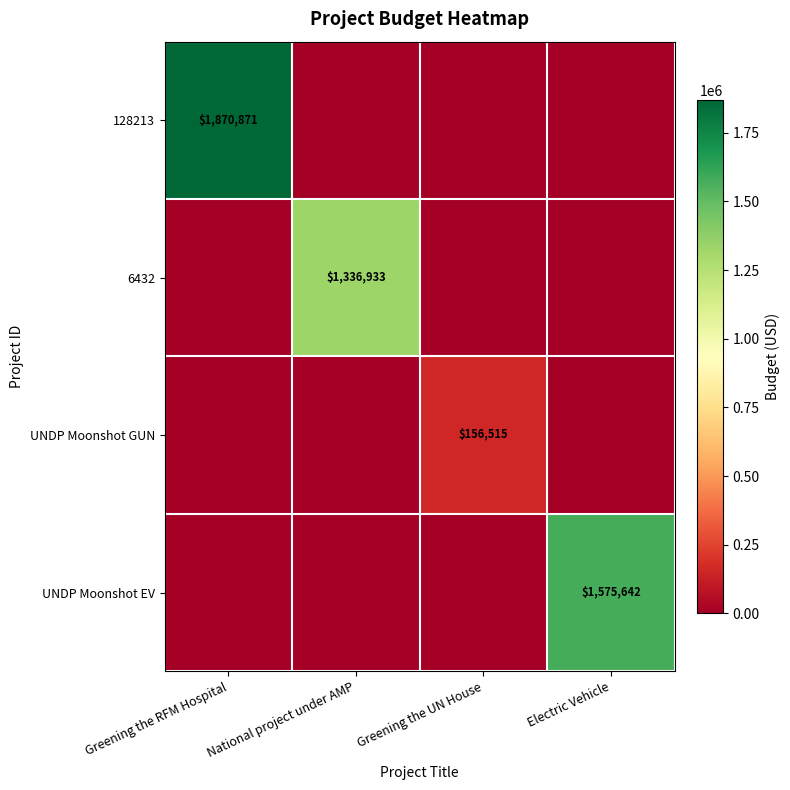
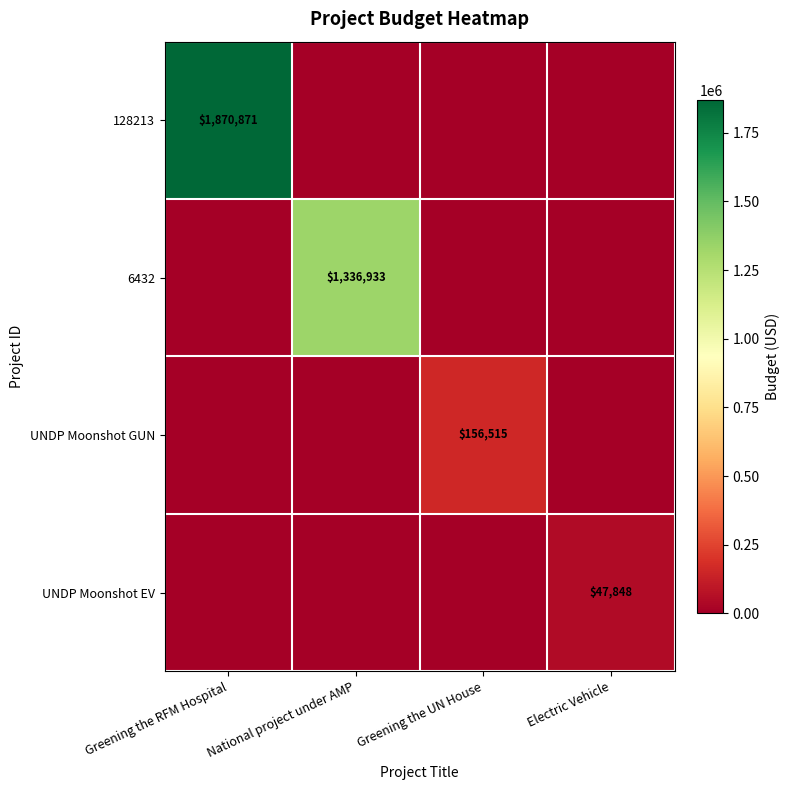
UNDP Moonshot EV, Electric Vehicle: $1,575,642 -> $47,848
